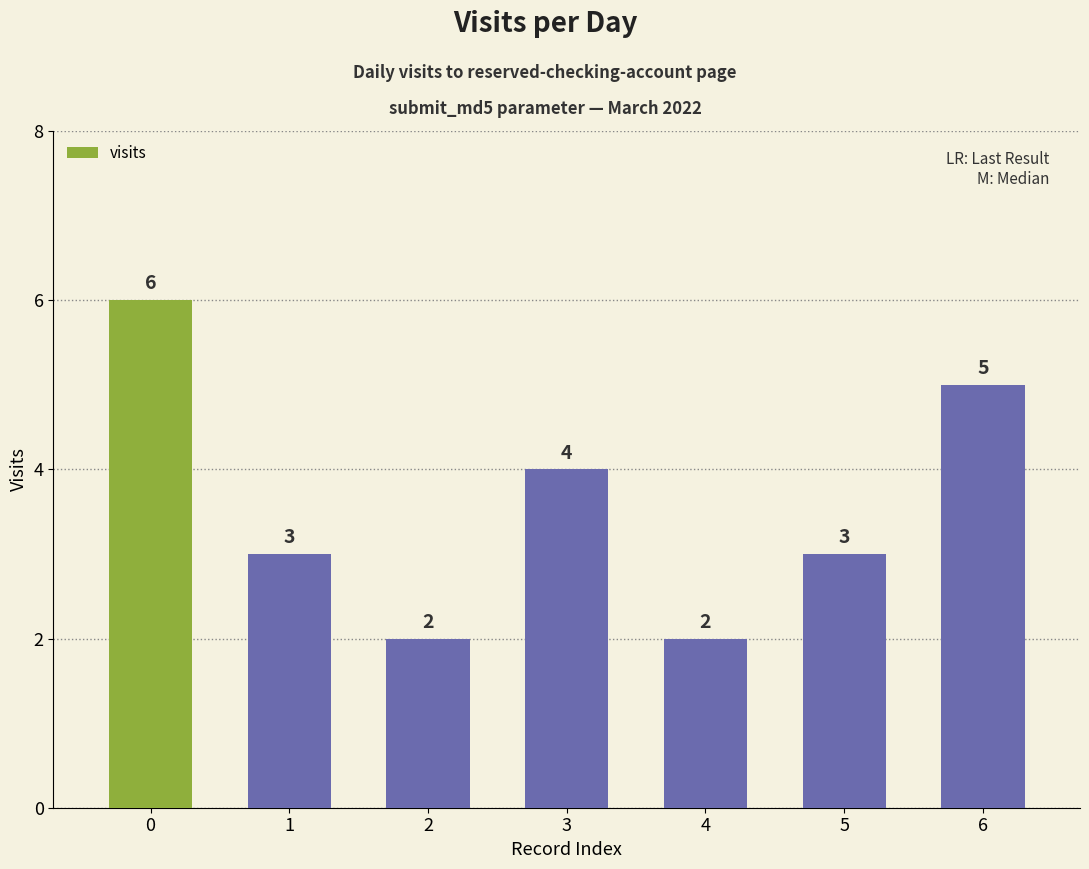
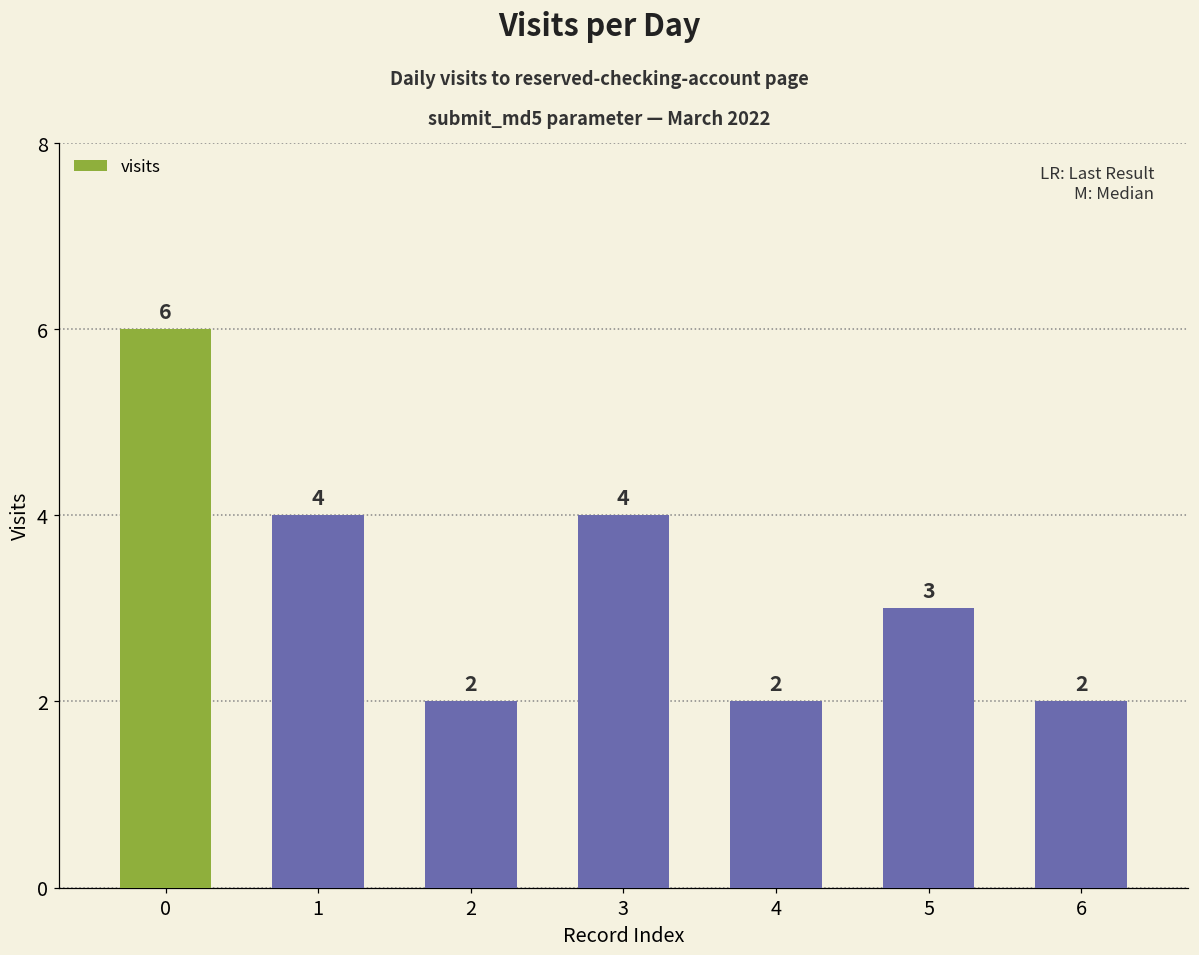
1: 3 -> 4
6: 5 -> 2
